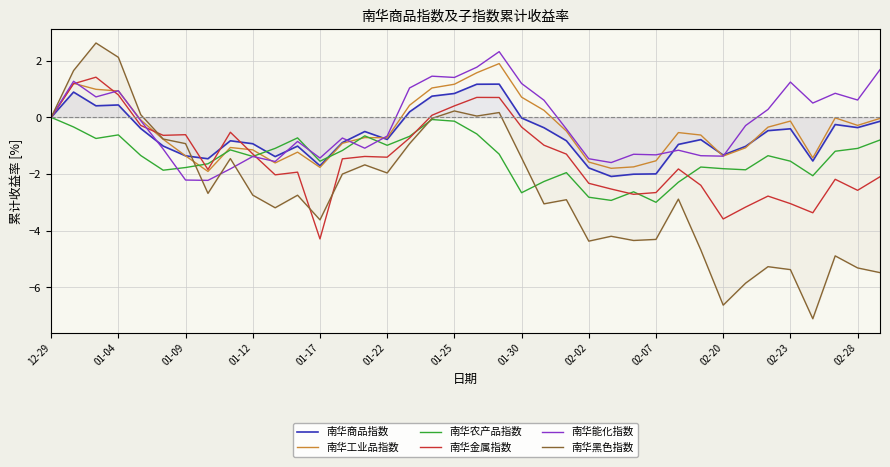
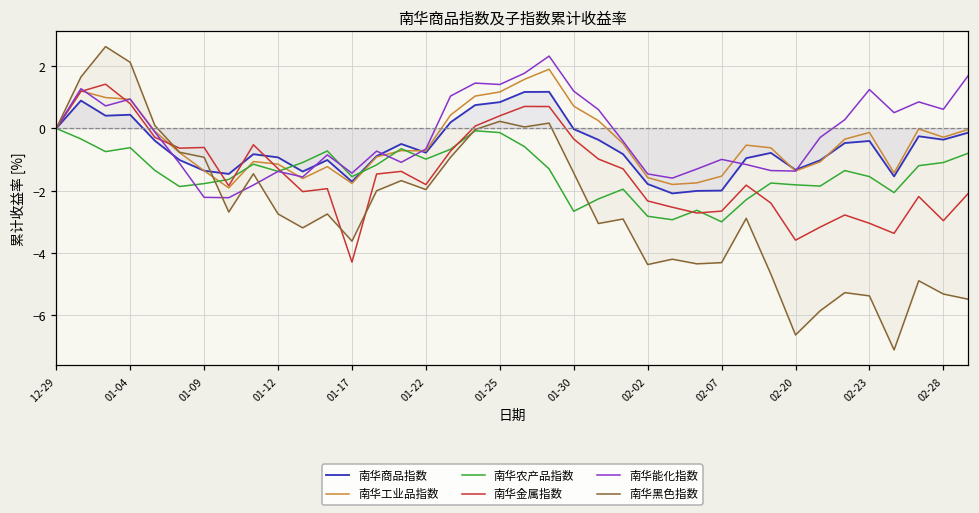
南华金属指数, 01-22: -1.4 -> -1.8
南华能化指数, 02-07: -1.3 -> -1.0
南华金属指数, 02-28: -2.6 -> -3.0
